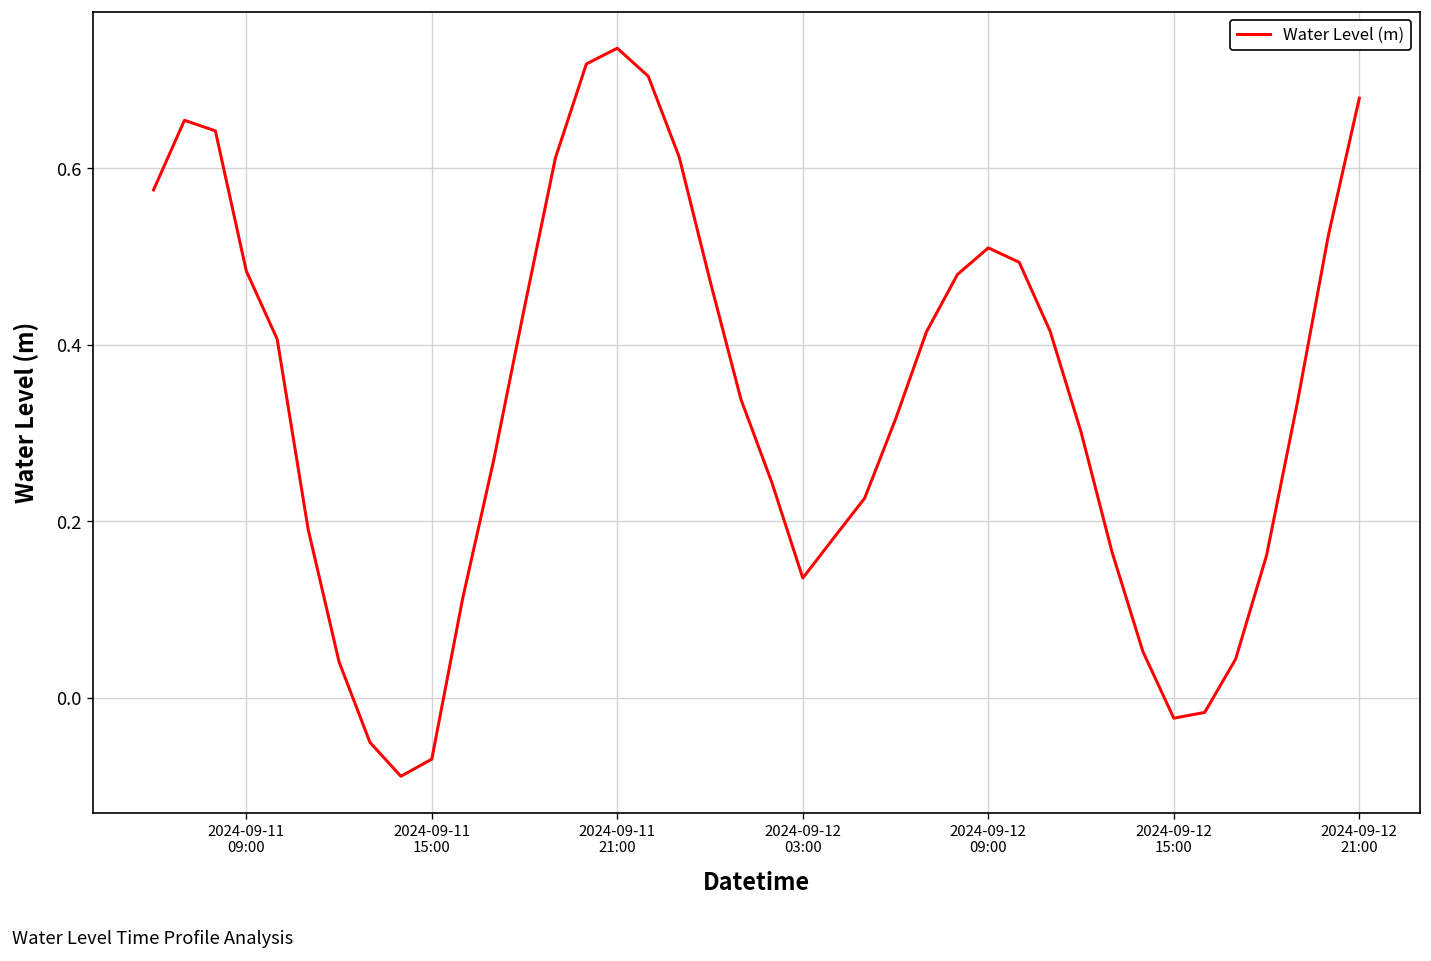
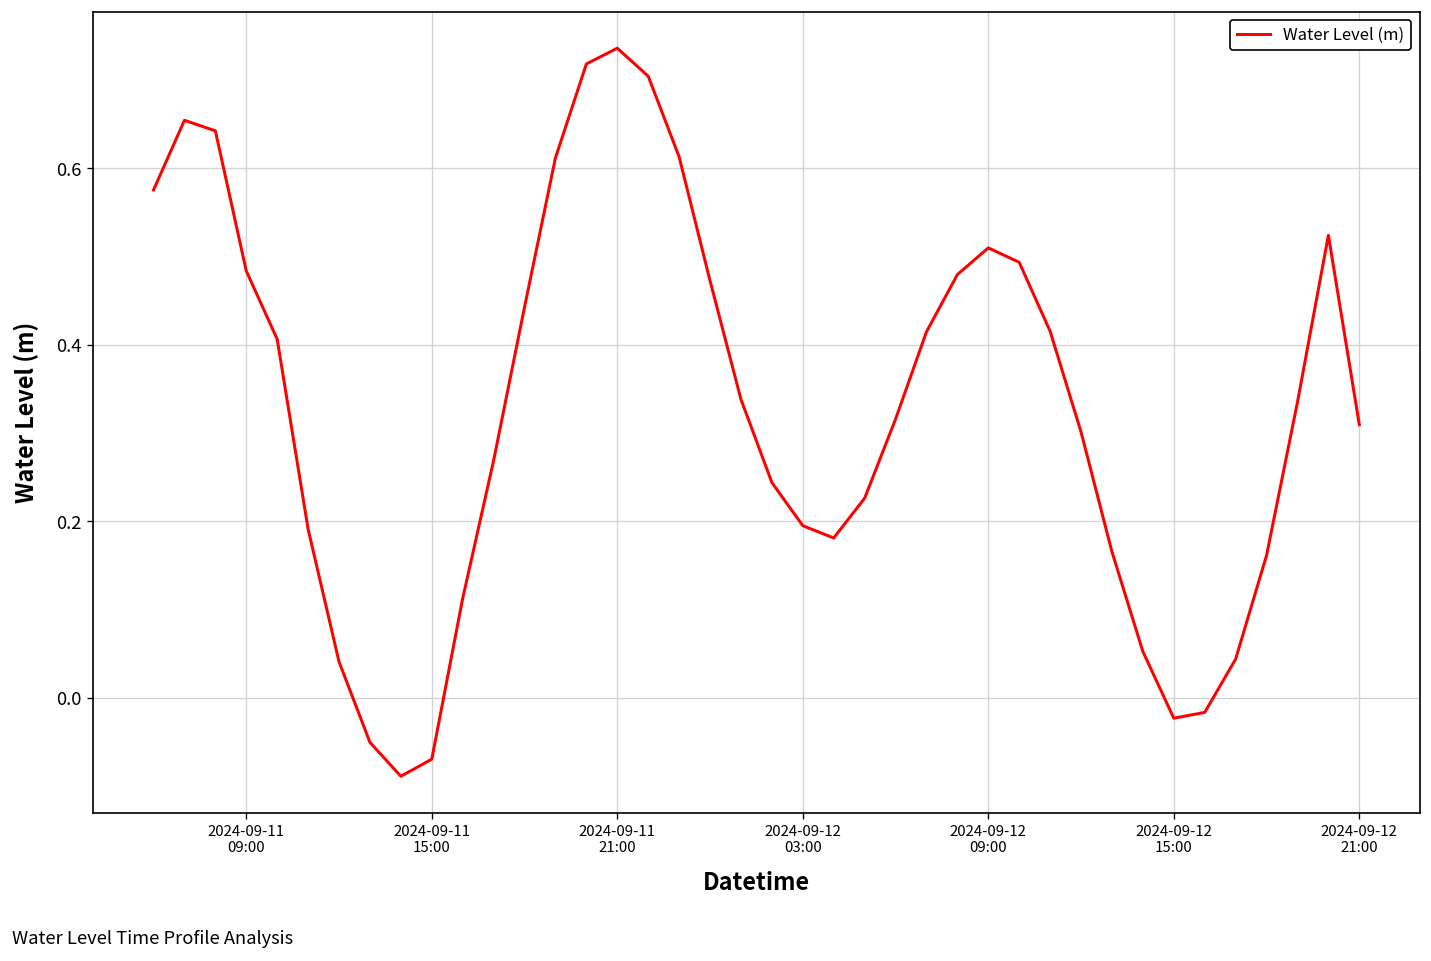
2024-09-12 03:00: 0.14 -> 0.20
2024-09-12 21:00: 0.68 -> 0.31
